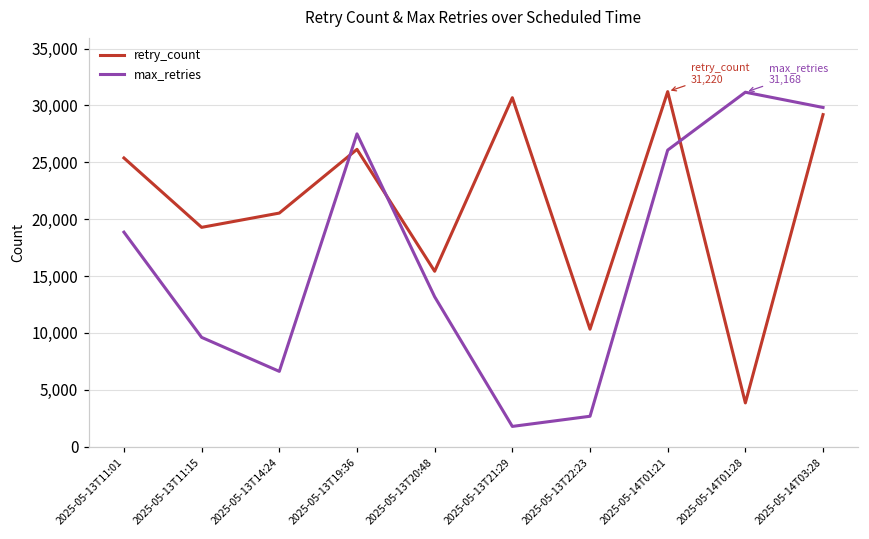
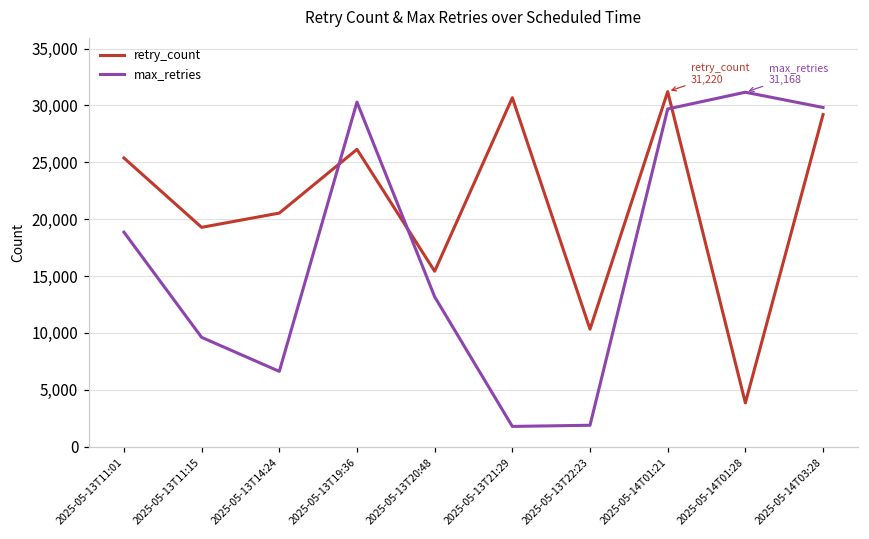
max_retries, 2025-05-13T19:36: 27,500 -> 30,300
max_retries, 2025-05-13T22:23: 2,700 -> 1,900
max_retries, 2025-05-14T01:21: 26,100 -> 29,700
